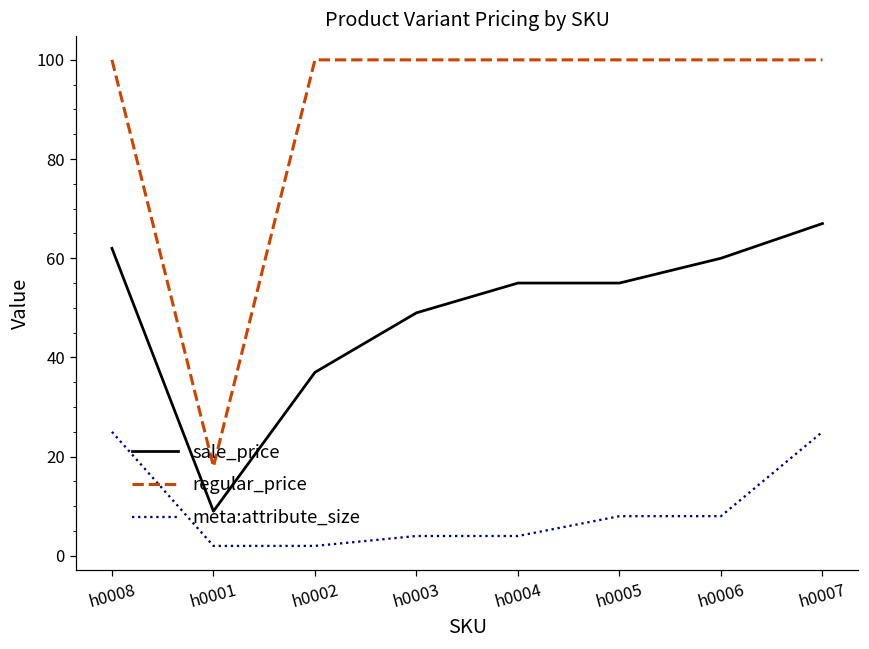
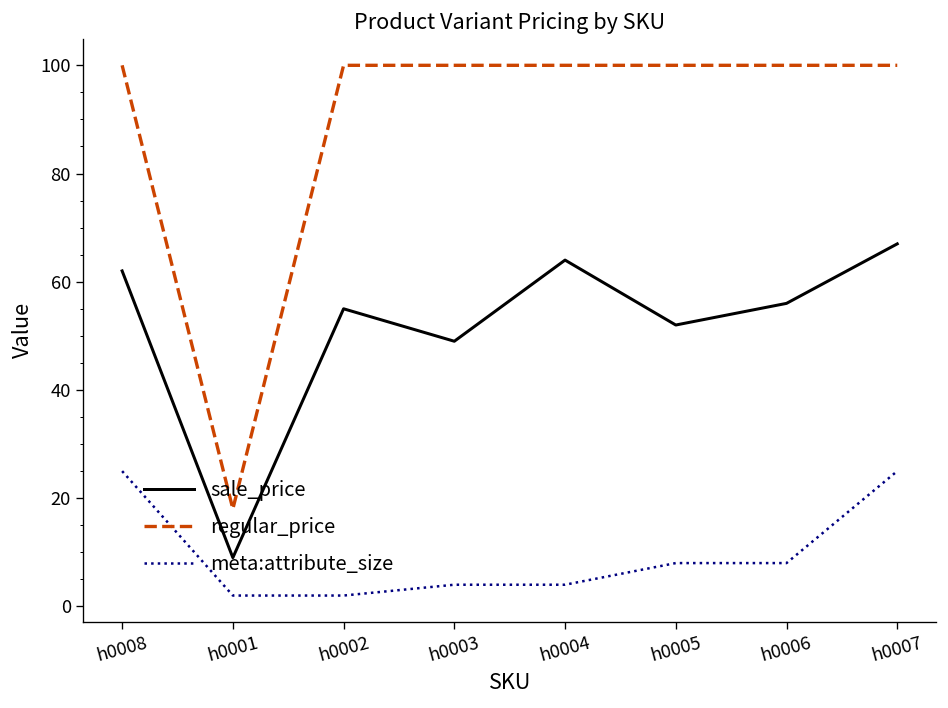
sale_price, h0002: 37 -> 55
sale_price, h0004: 55 -> 64
sale_price, h0005: 55 -> 52
sale_price, h0006: 60 -> 56
